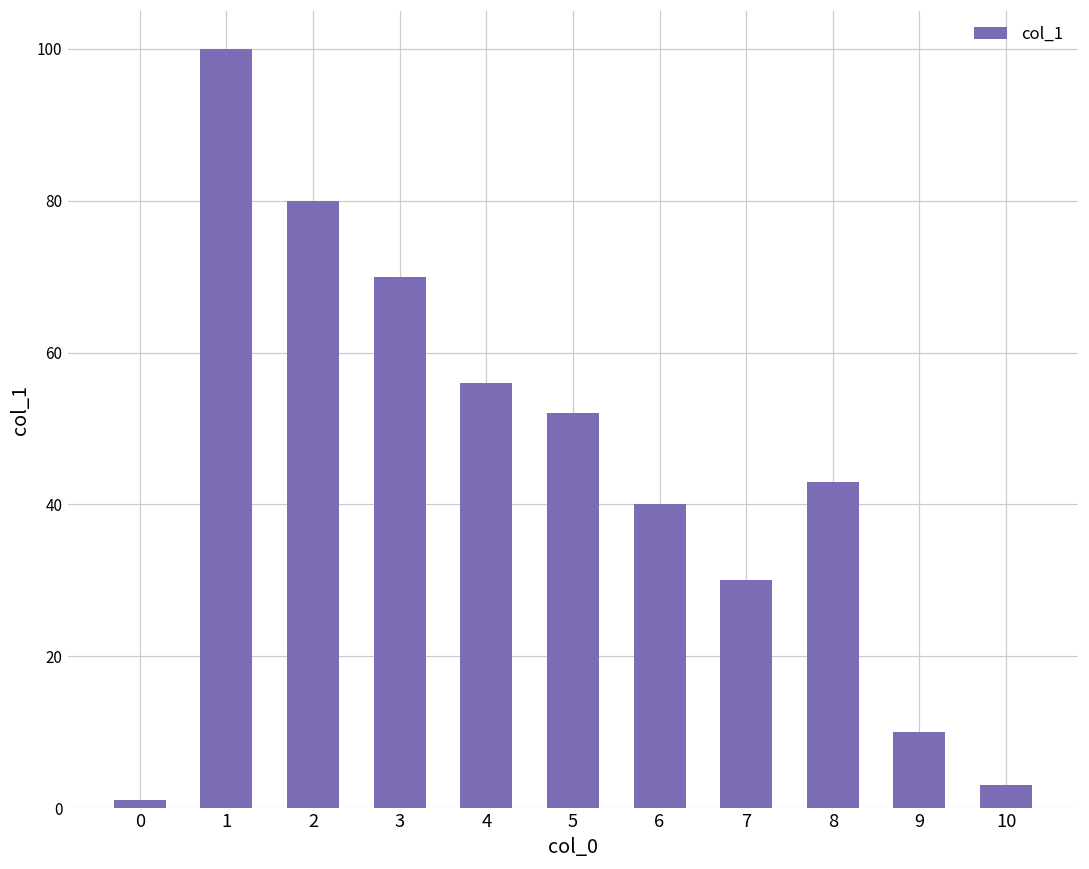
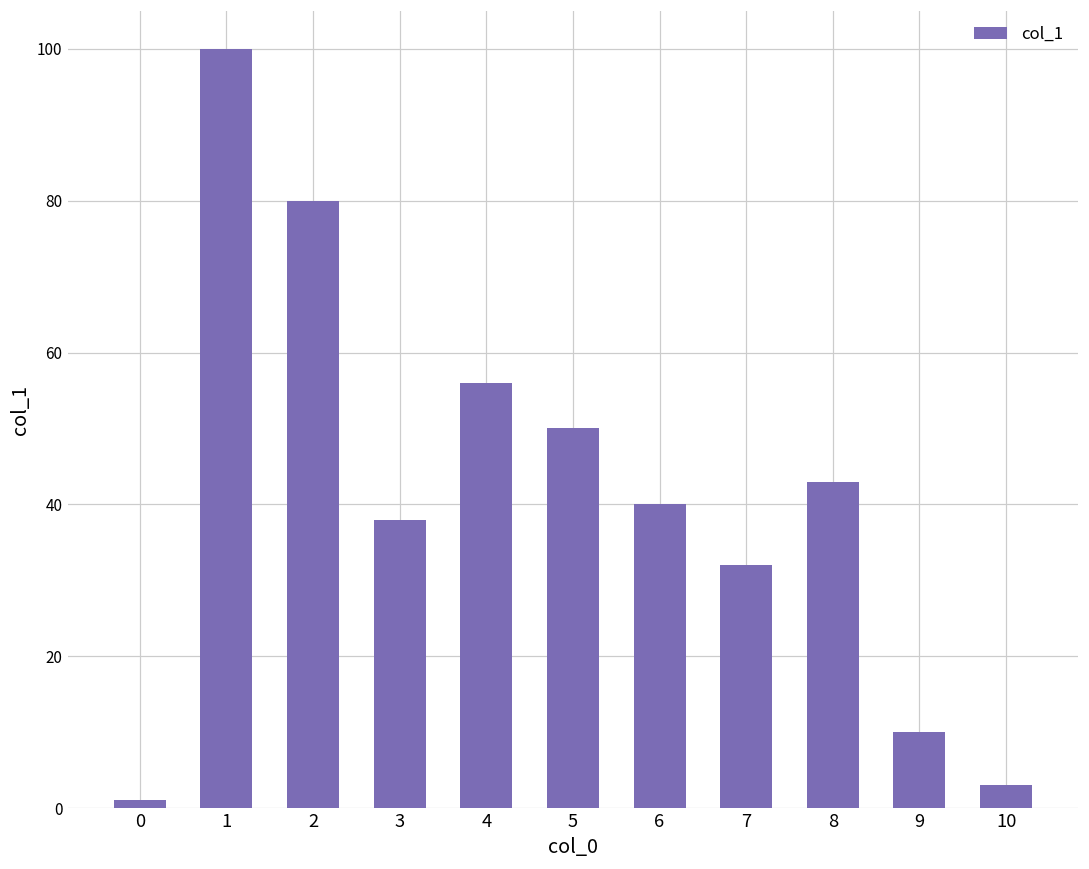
3: 70 -> 38
5: 52 -> 50
7: 30 -> 32
